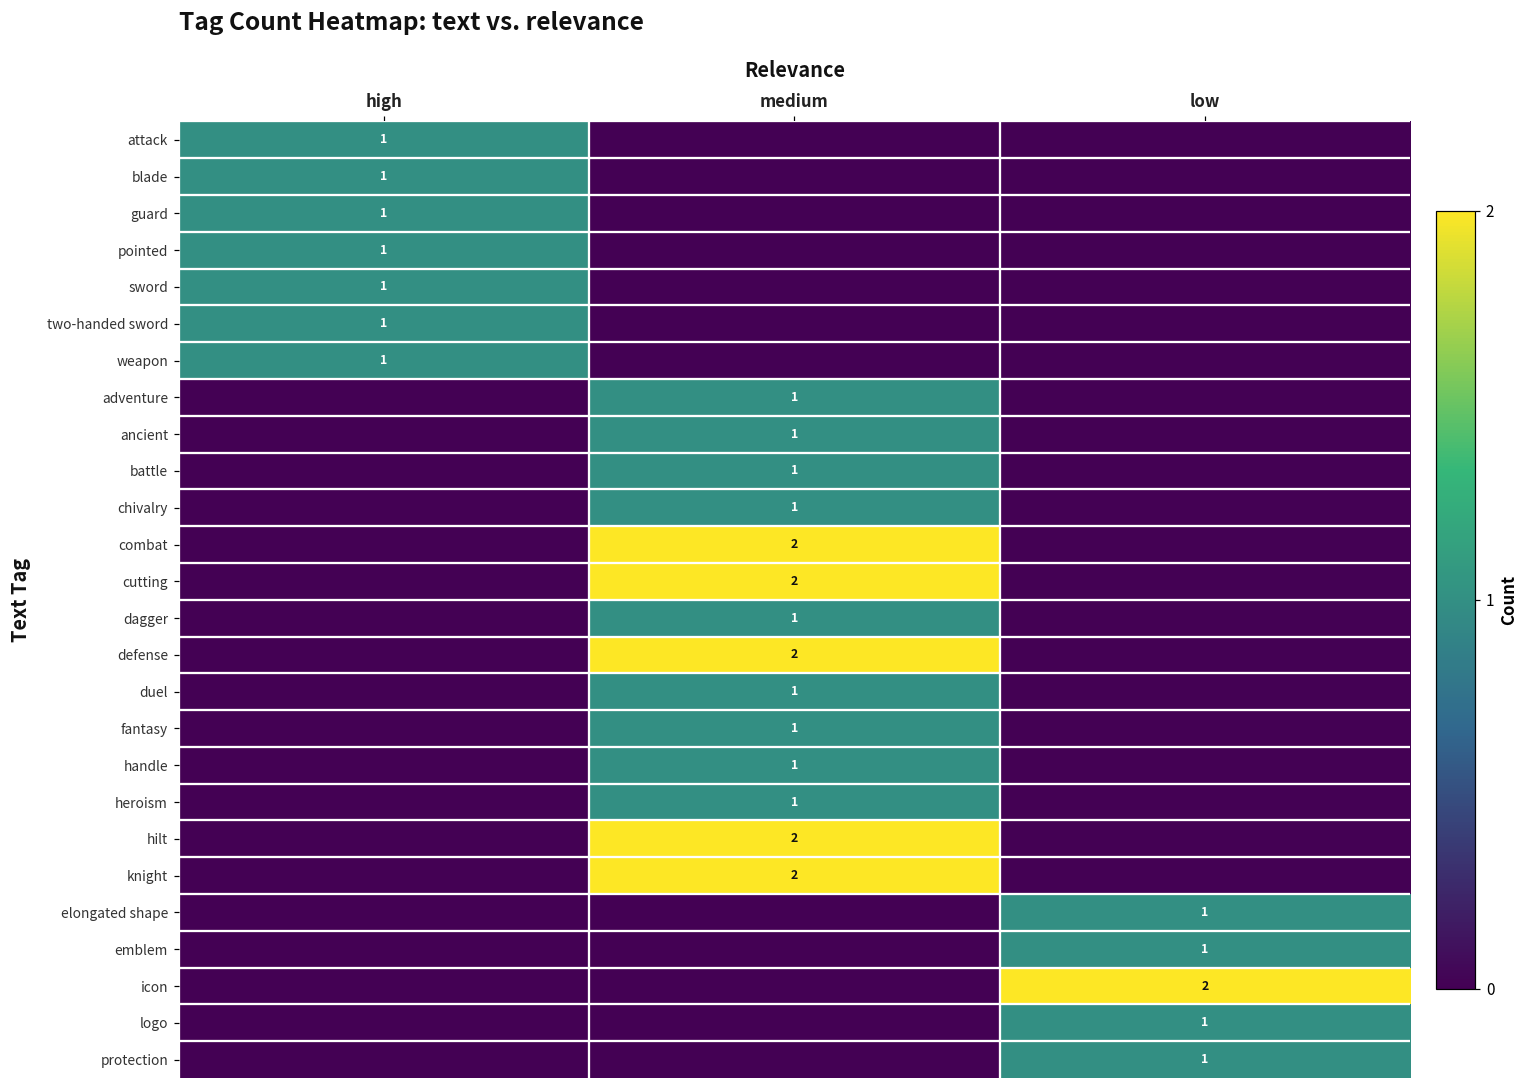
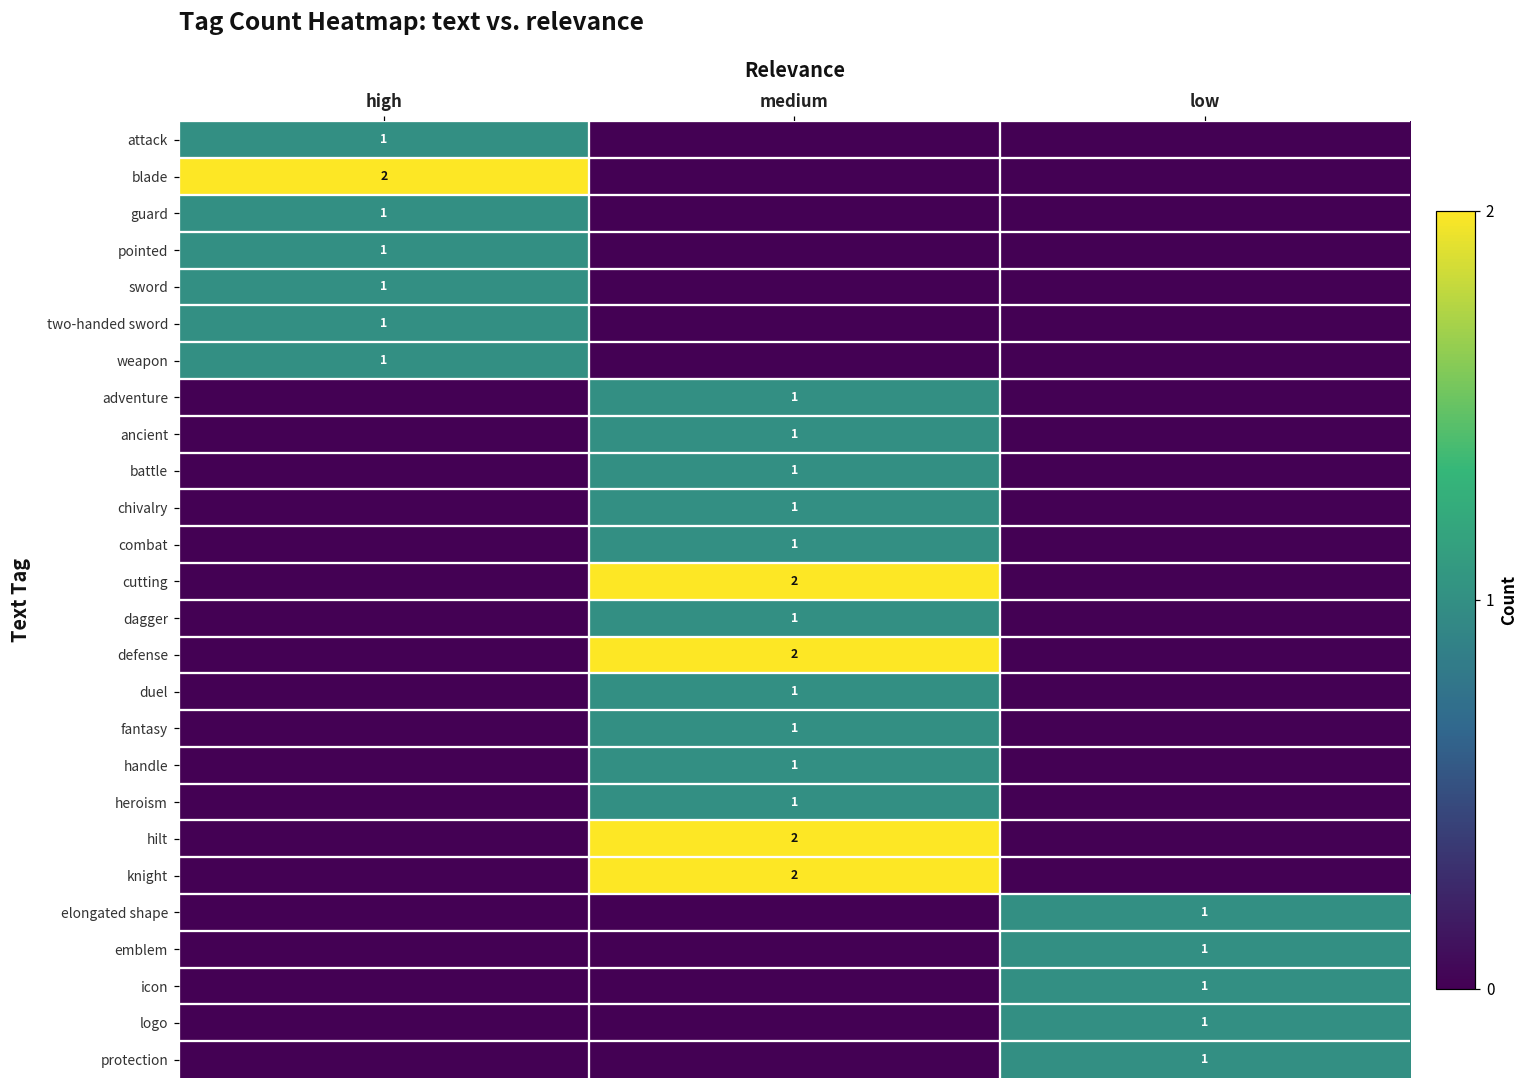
blade, high: 1 -> 2
combat, medium: 2 -> 1
icon, low: 2 -> 1
